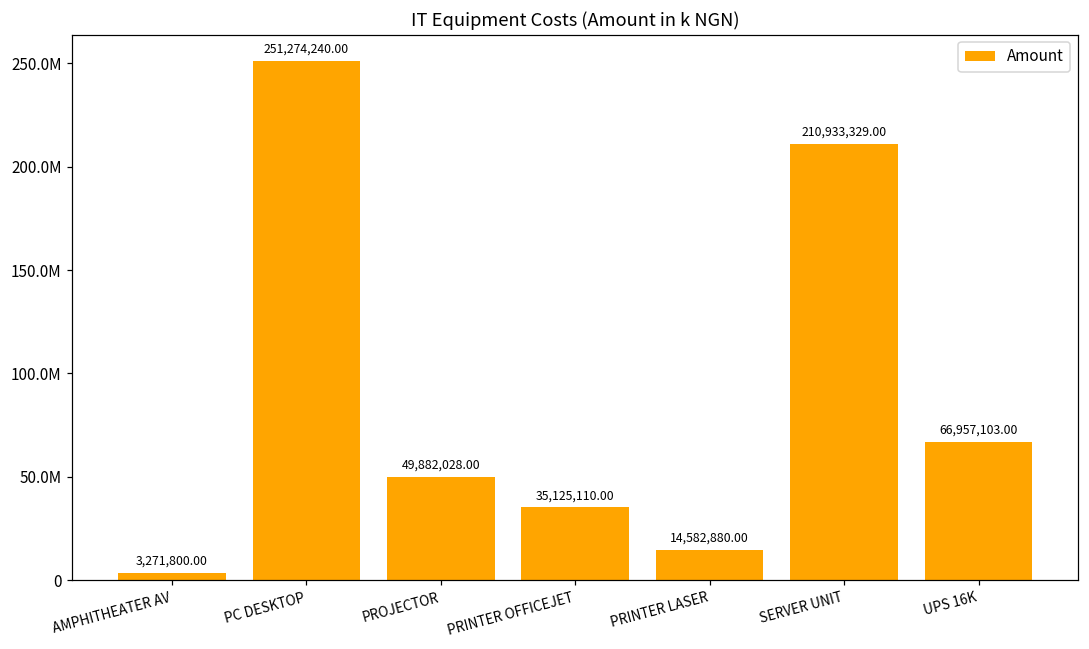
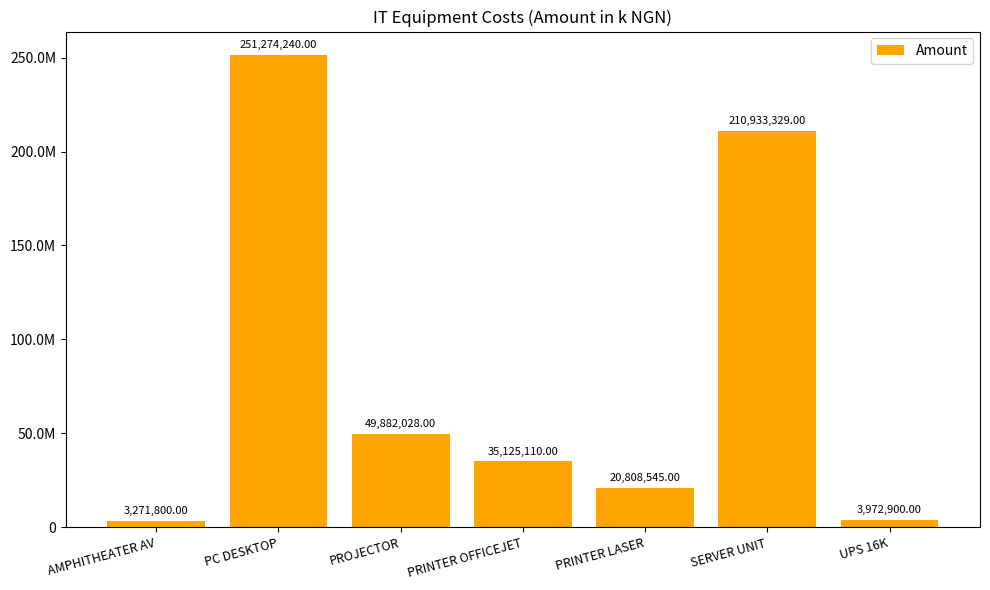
PRINTER LASER: 14,582,880.00 -> 20,808,545.00
UPS 16K: 66,957,103.00 -> 3,972,900.00
